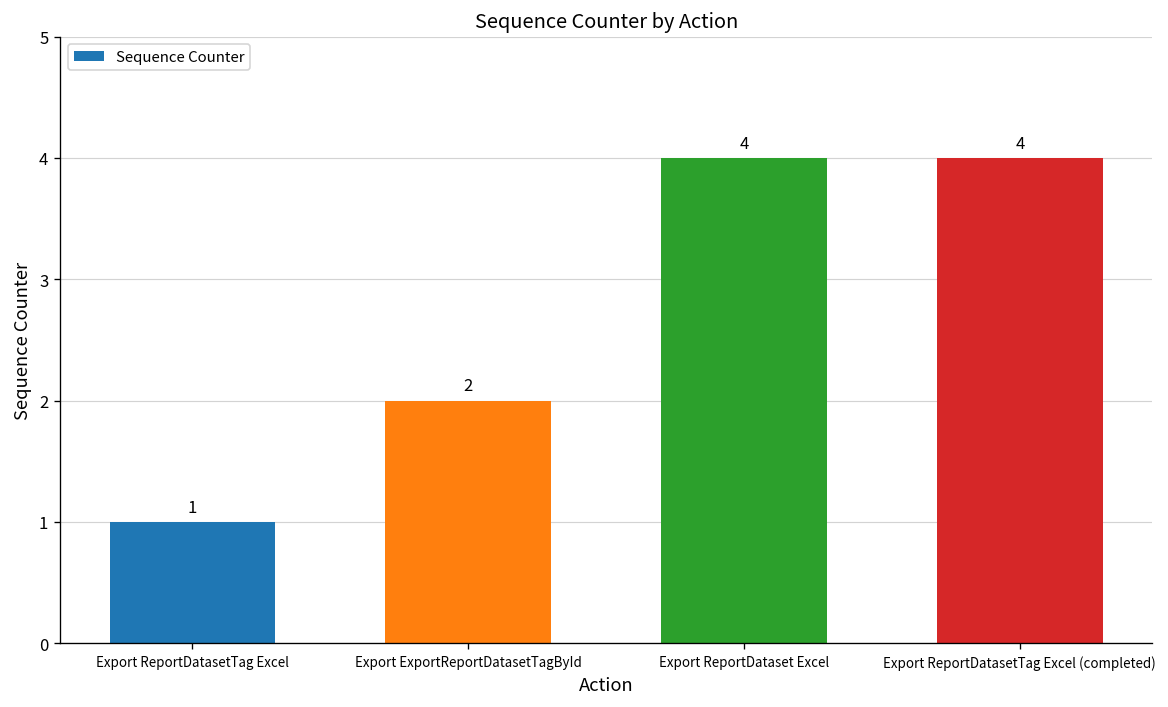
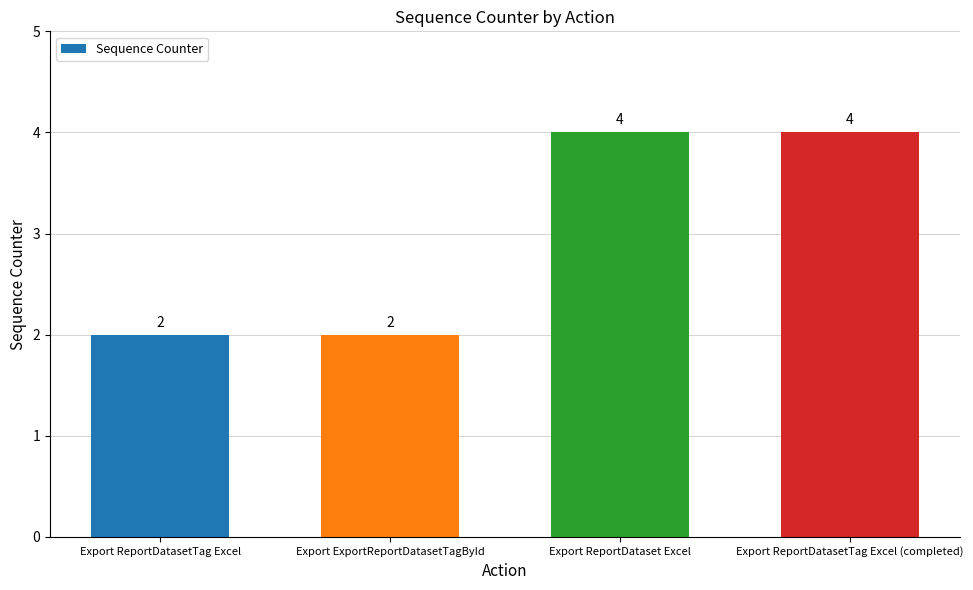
Export ReportDatasetTag Excel: 1 -> 2
